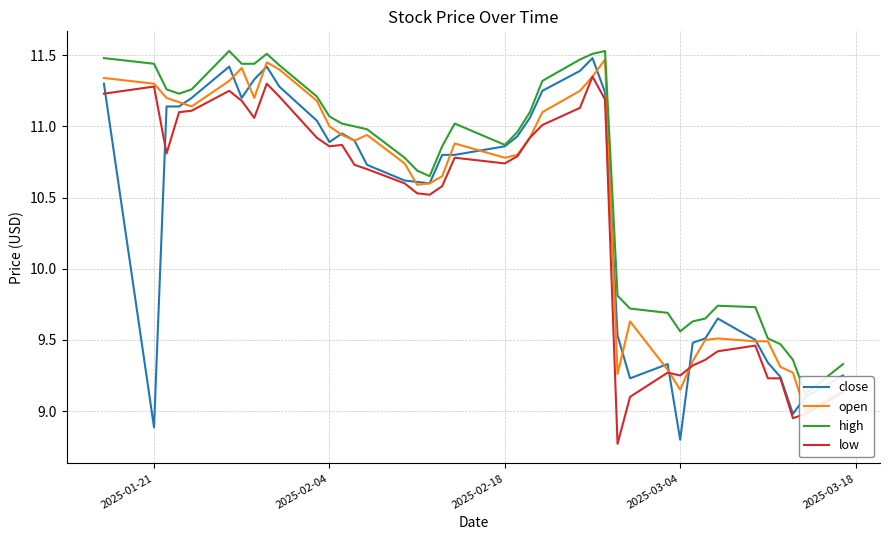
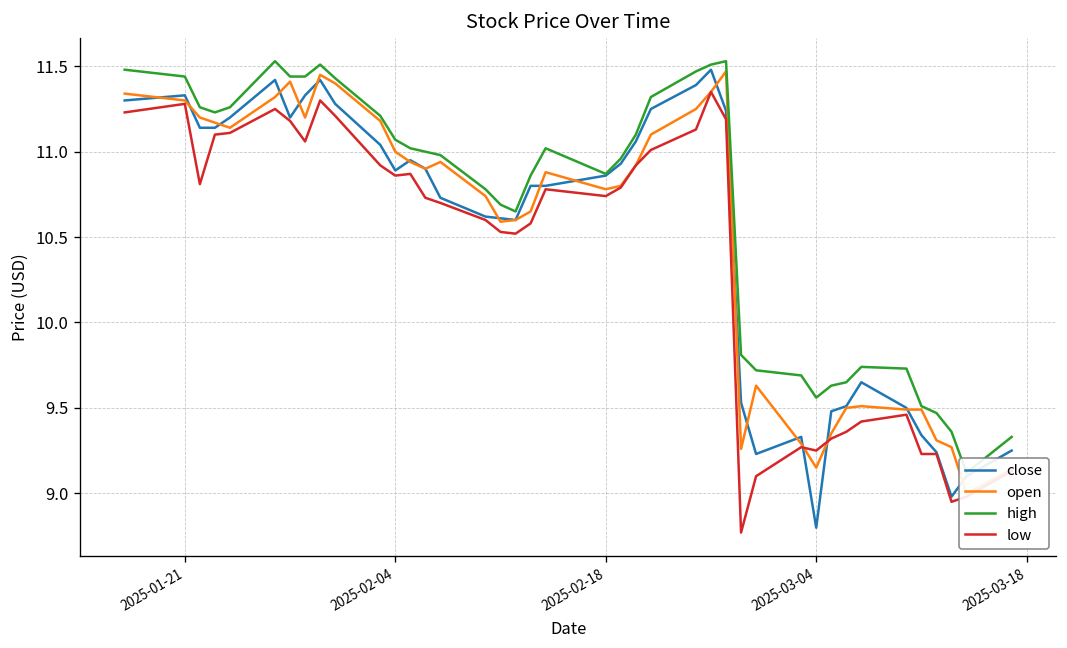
close, 2025-01-21: 8.89 -> 11.33
